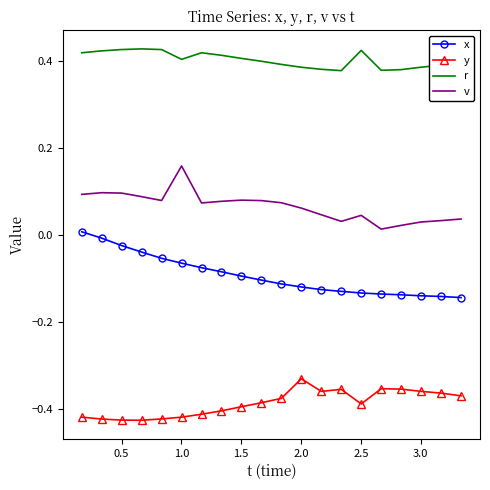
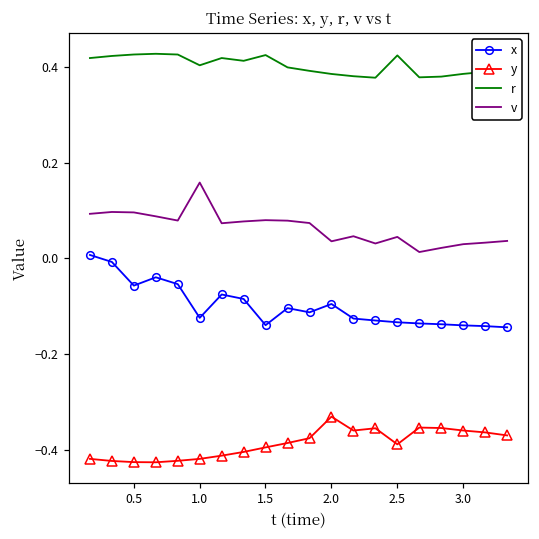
x, 0.5: -0.02 -> -0.06
x, 1.0: -0.06 -> -0.12
x, 1.5: -0.09 -> -0.14
r, 1.5: 0.41 -> 0.43
x, 2.0: -0.12 -> -0.10
v, 2.0: 0.06 -> 0.04
